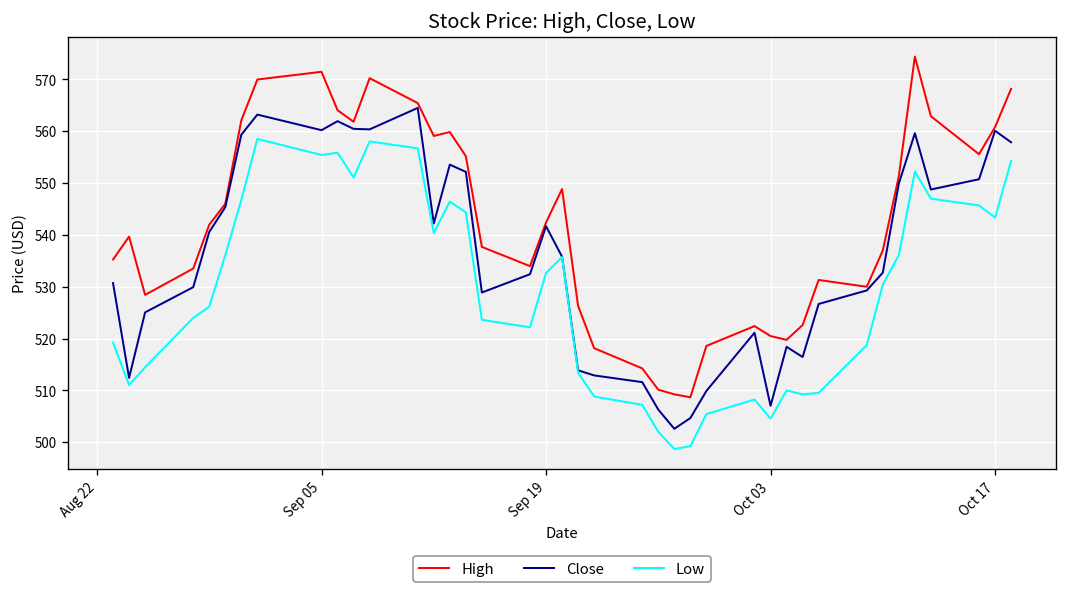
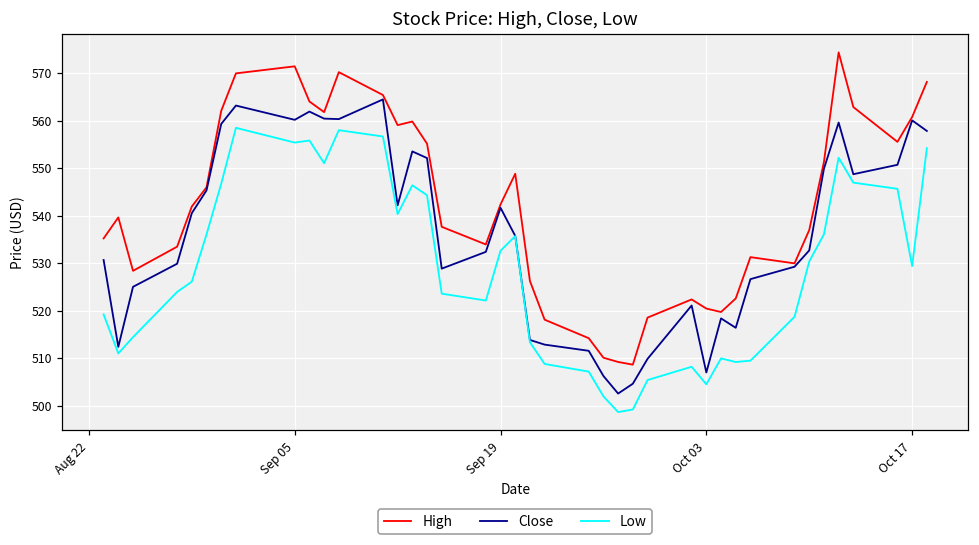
Low, Oct 17: 543 -> 529
